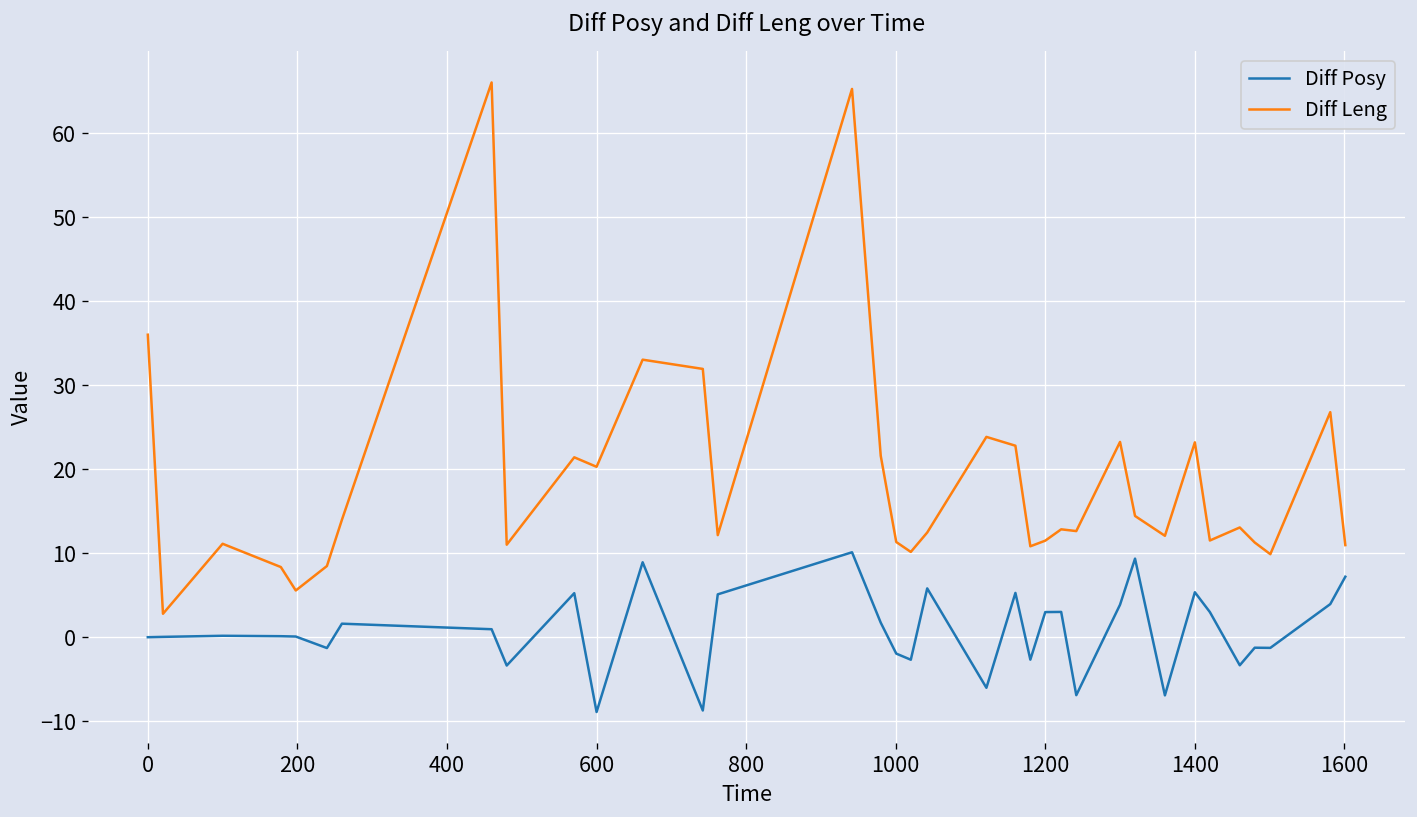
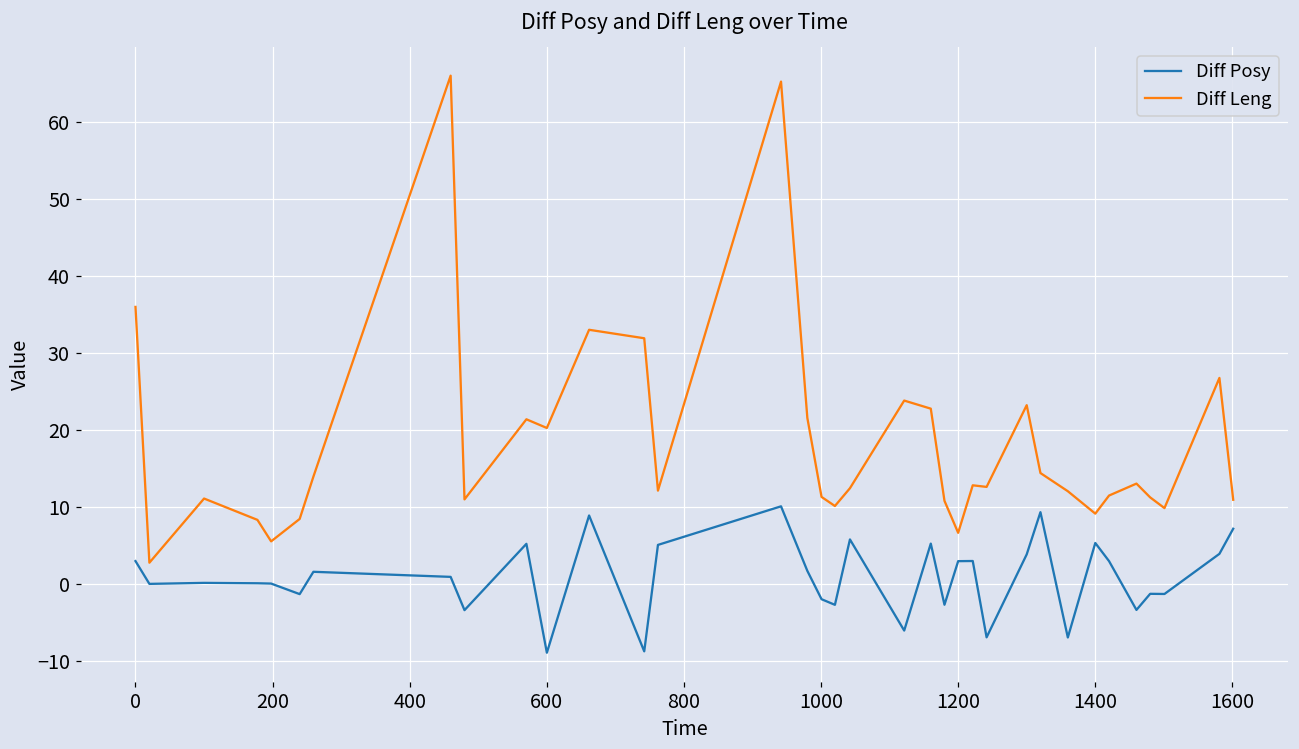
Diff Posy, 0: 0 -> 3
Diff Leng, 1200: 11 -> 7
Diff Leng, 1400: 23 -> 9
